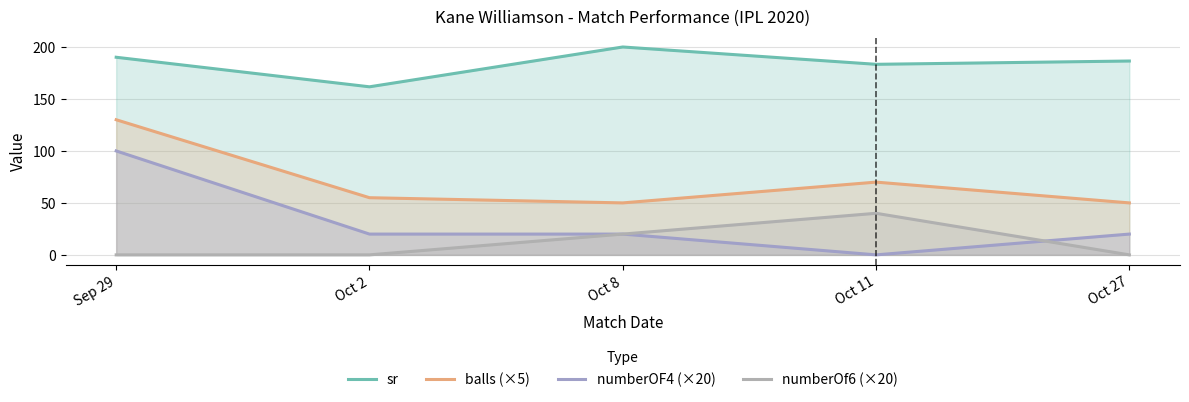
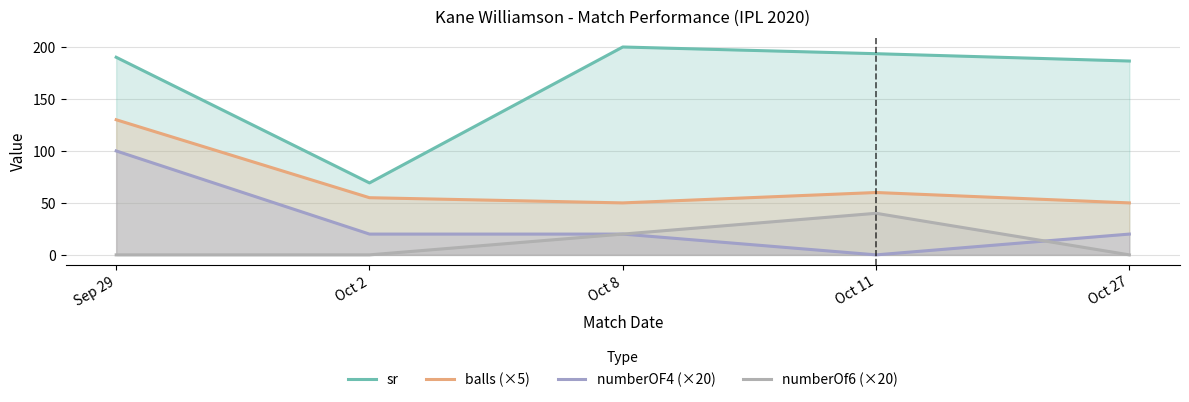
sr, Oct 2: 162 -> 69
sr, Oct 11: 183 -> 194
balls (×5), Oct 11: 70 -> 60
